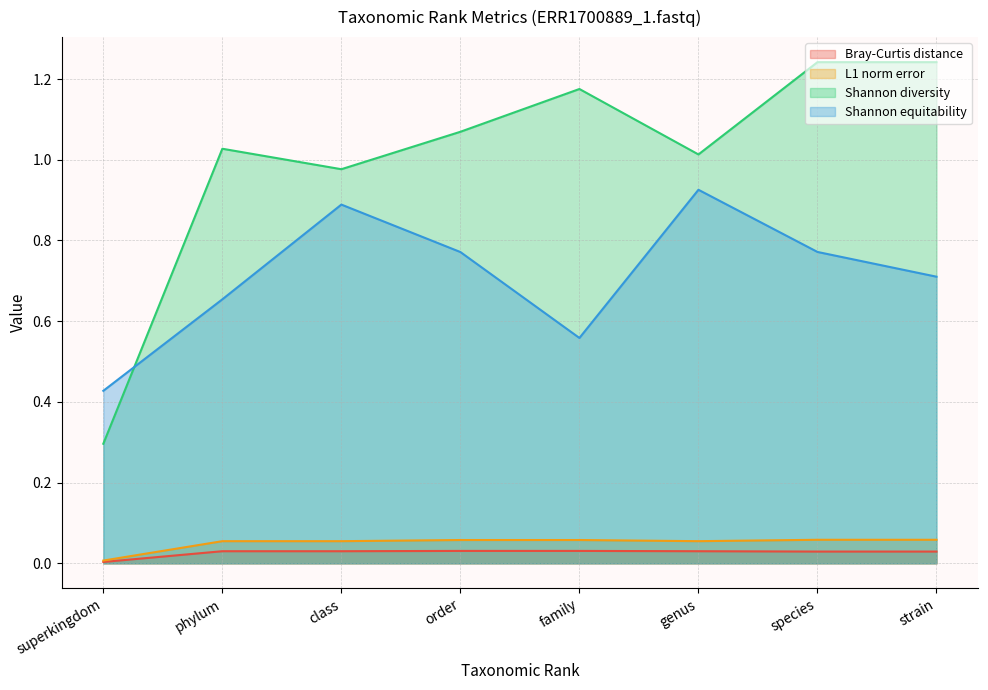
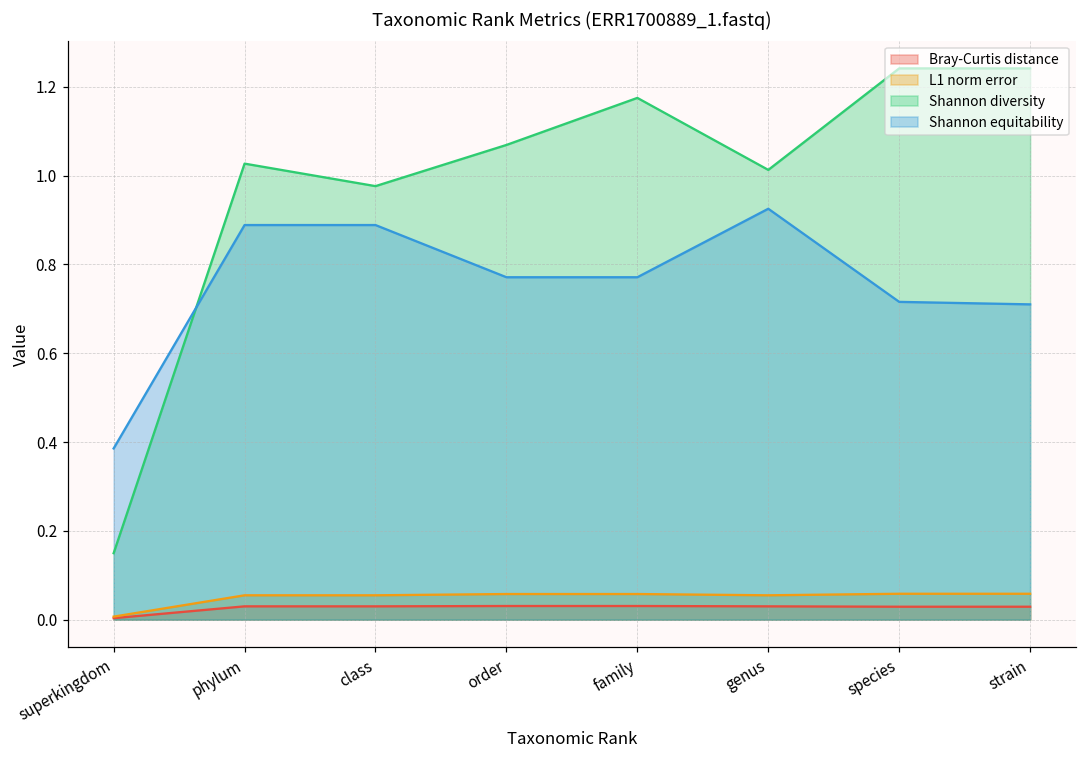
Shannon diversity, superkingdom: 0.30 -> 0.15
Shannon equitability, superkingdom: 0.43 -> 0.39
Shannon equitability, phylum: 0.65 -> 0.89
Shannon equitability, family: 0.56 -> 0.77
Shannon equitability, species: 0.77 -> 0.72
